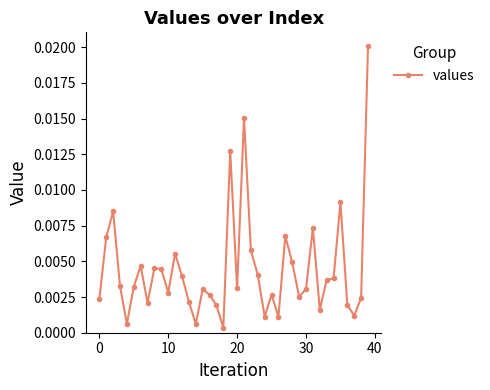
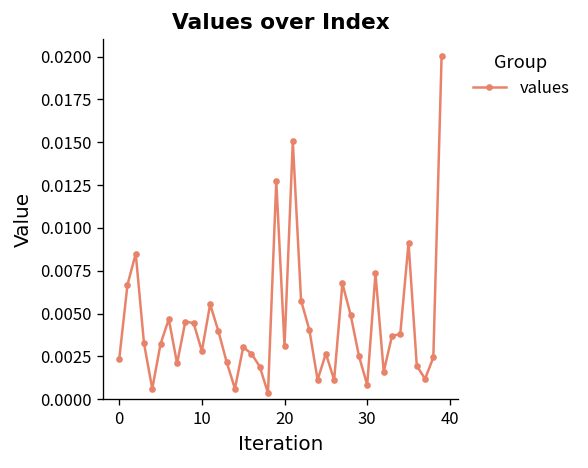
30: 0.0031 -> 0.0008
